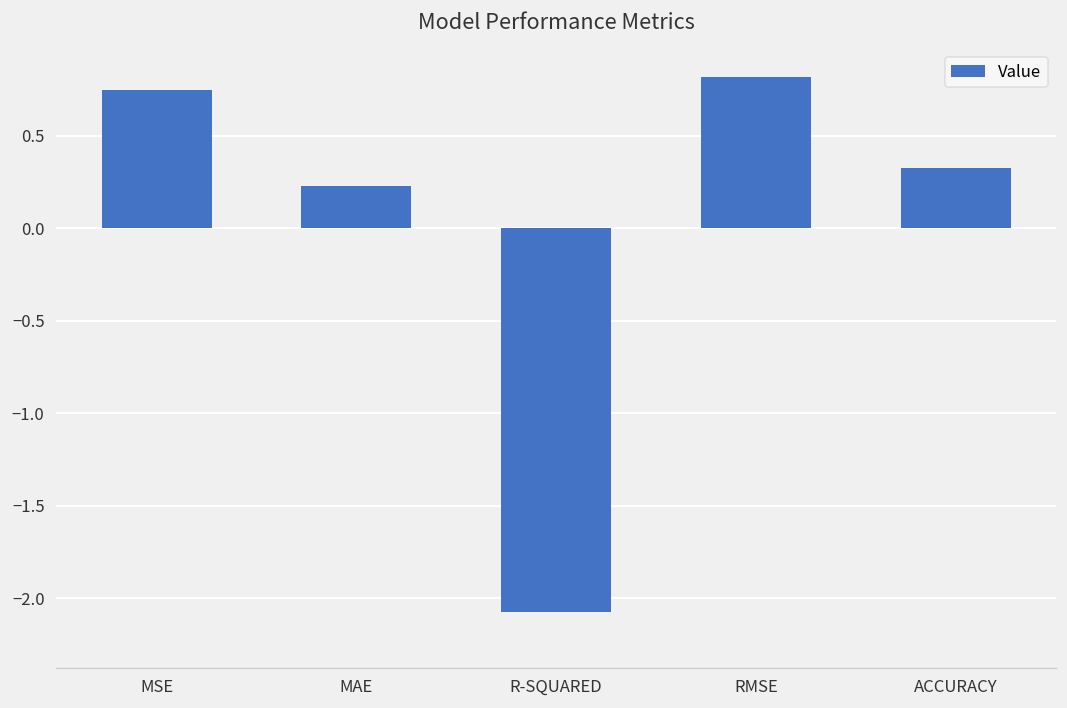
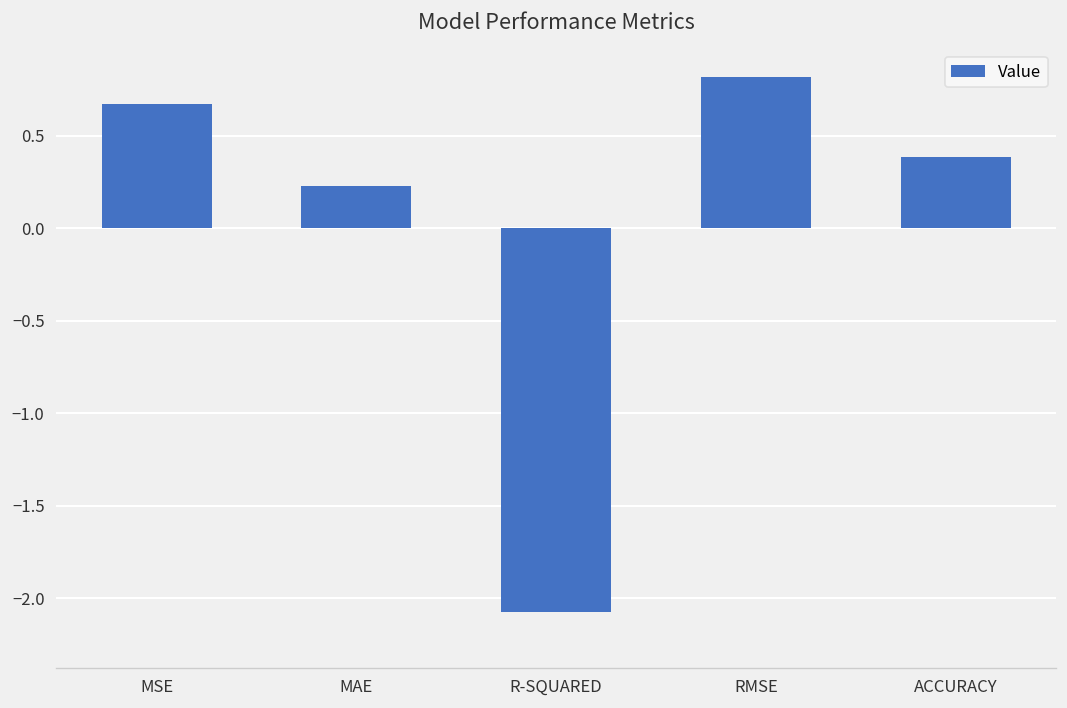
MSE: 0.75 -> 0.67
ACCURACY: 0.33 -> 0.39
